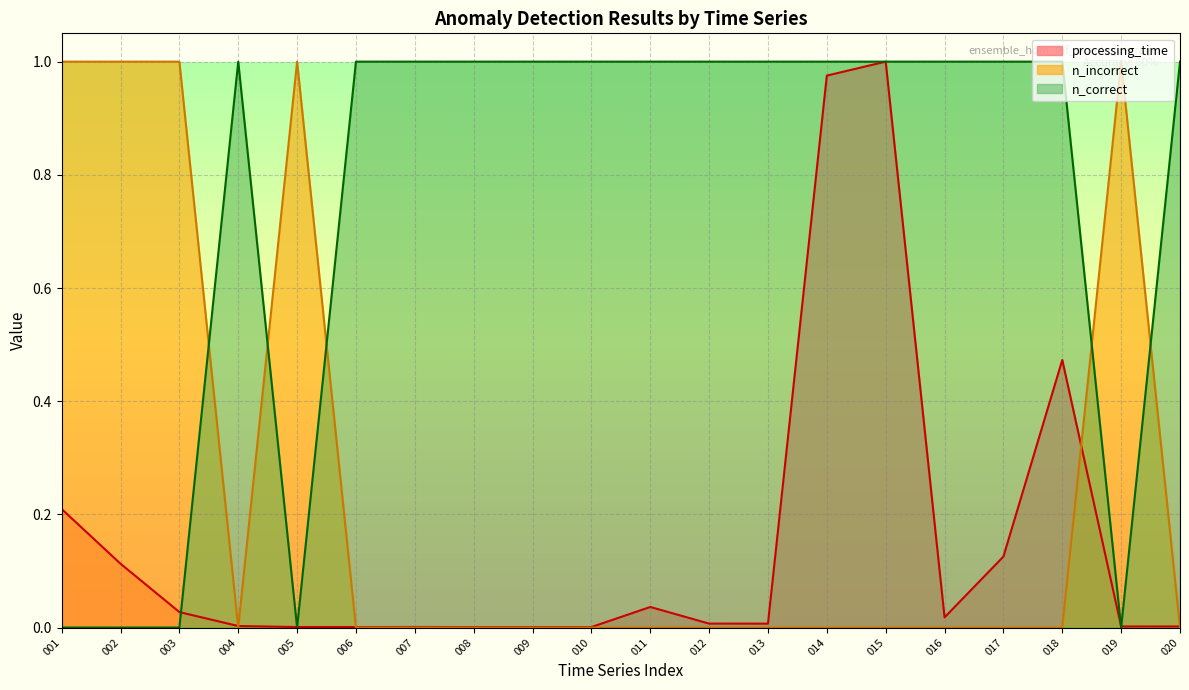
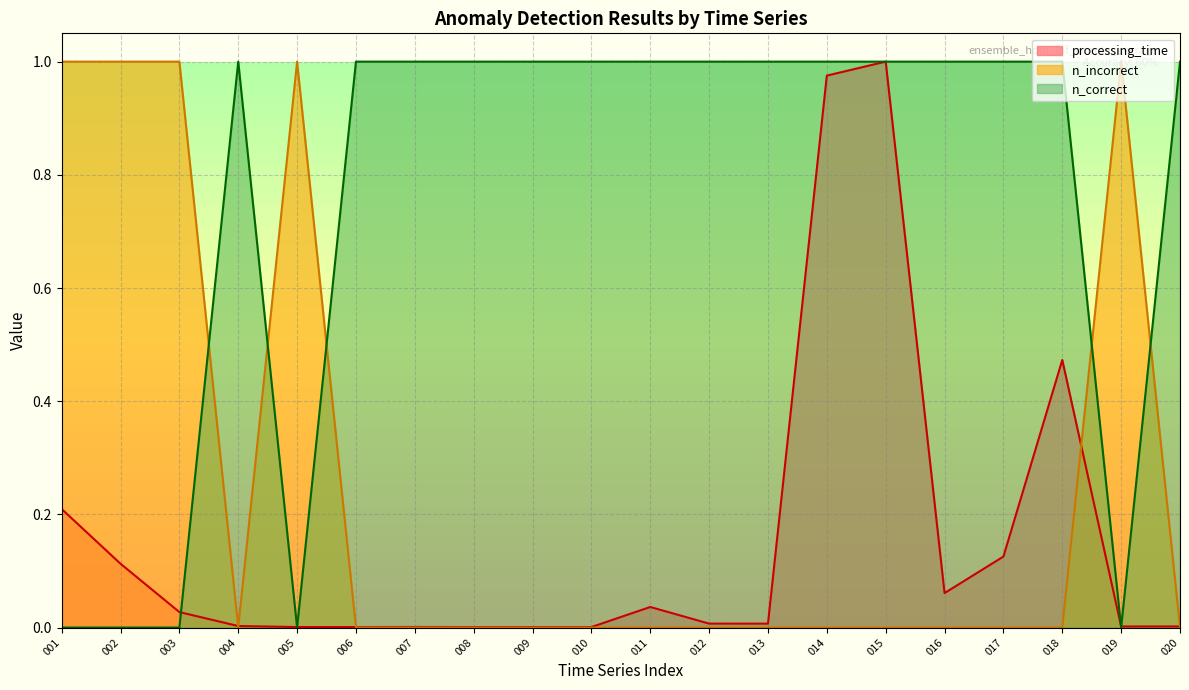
processing_time, 016: 0.02 -> 0.06
